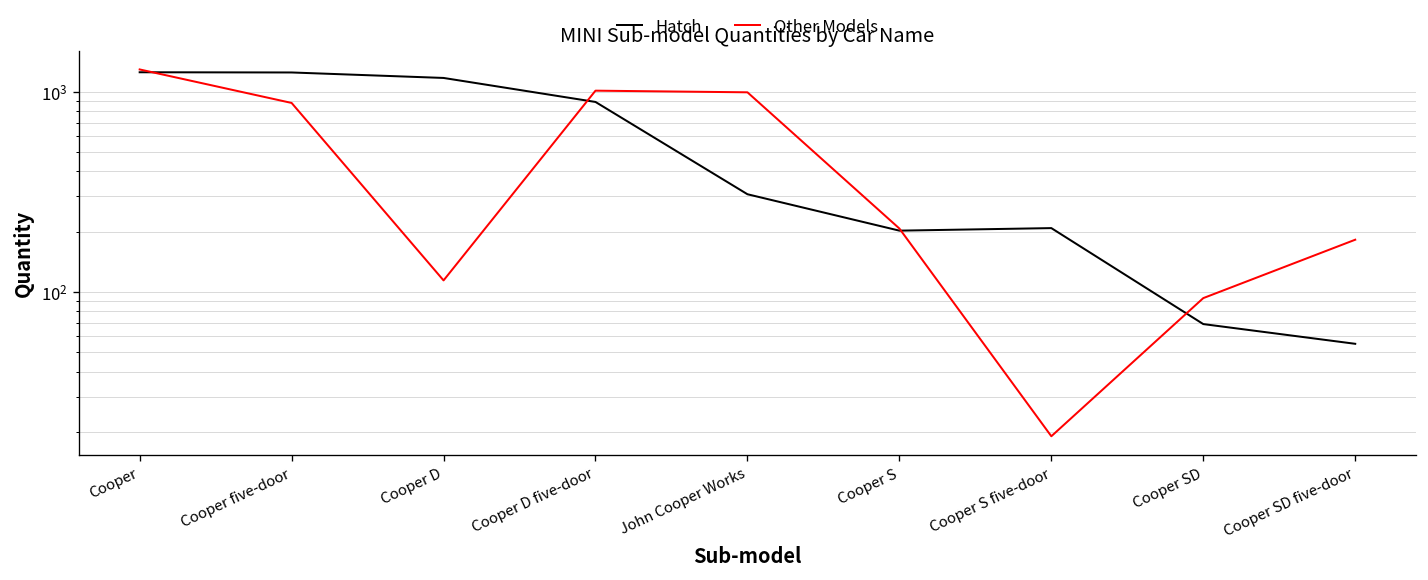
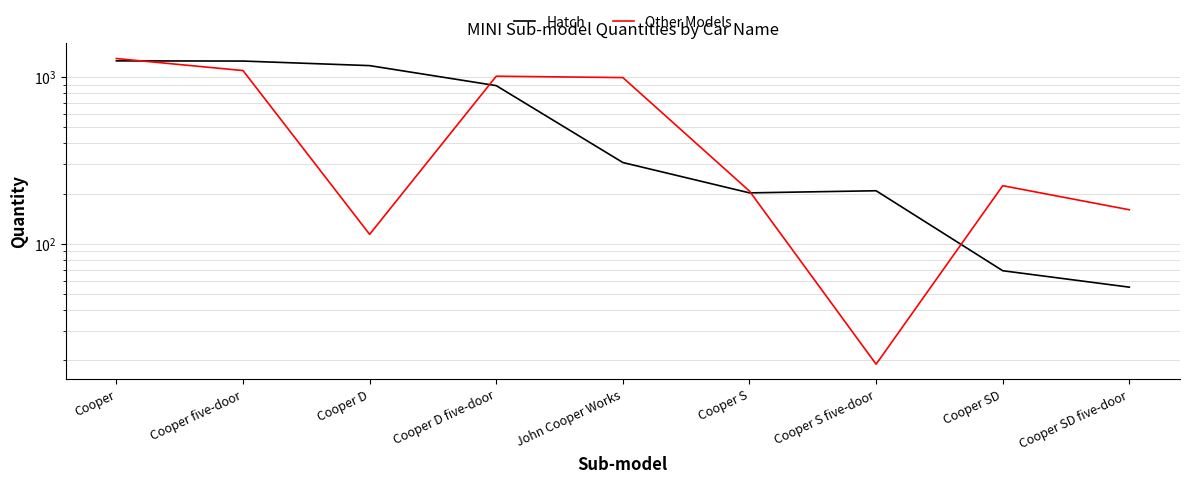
Other Models, Cooper five-door: 900 -> 1100
Other Models, Cooper SD: 90 -> 220
Other Models, Cooper SD five-door: 180 -> 160
